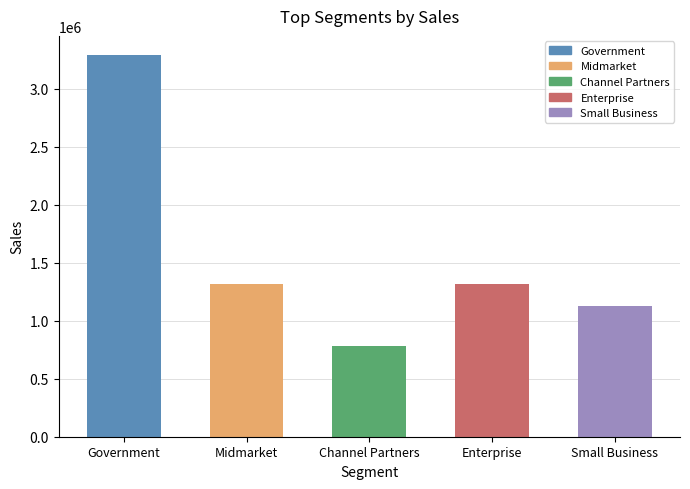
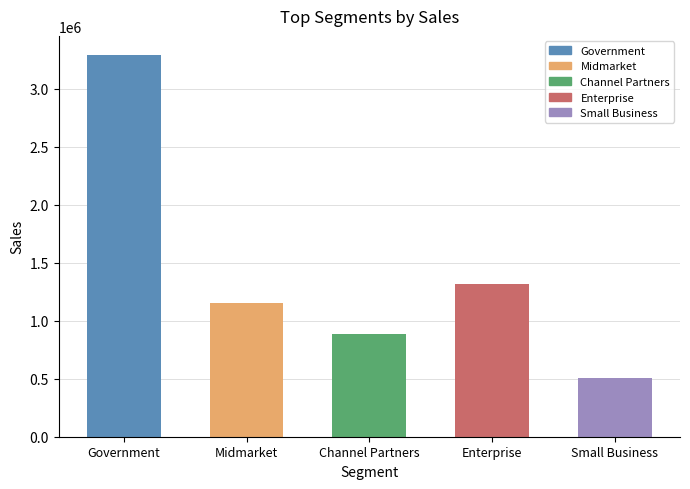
Midmarket: 1310000 -> 1160000
Channel Partners: 790000 -> 890000
Small Business: 1120000 -> 500000
